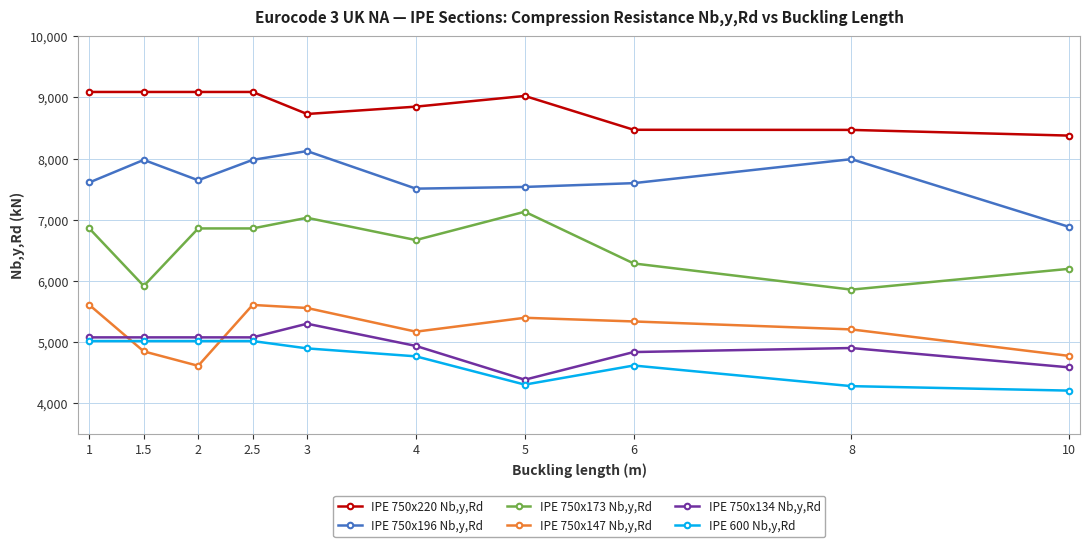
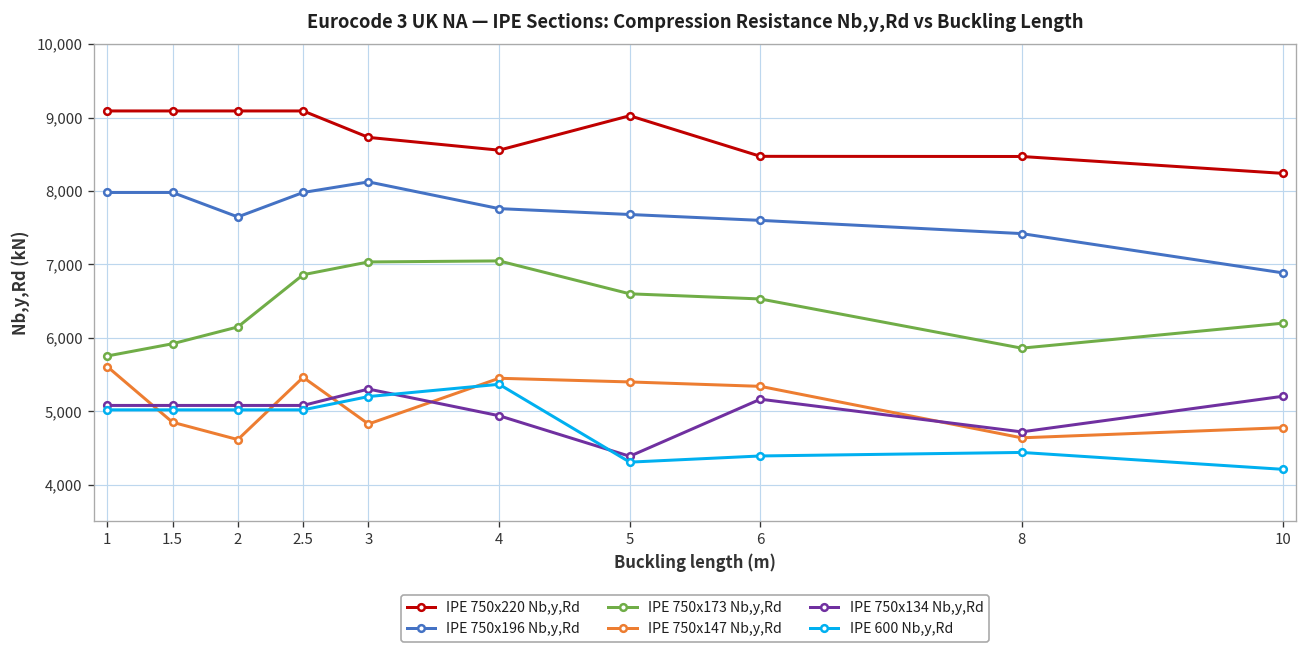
IPE 750x196 Nb,y,Rd, 1: 7,600 -> 8,000
IPE 750x173 Nb,y,Rd, 1: 6,900 -> 5,800
IPE 750x173 Nb,y,Rd, 2: 6,900 -> 6,100
IPE 750x147 Nb,y,Rd, 2.5: 5,600 -> 5,500
IPE 750x147 Nb,y,Rd, 3: 5,600 -> 4,800
IPE 600 Nb,y,Rd, 3: 4,900 -> 5,200
IPE 750x220 Nb,y,Rd, 4: 8,900 -> 8,600
IPE 750x196 Nb,y,Rd, 4: 7,500 -> 7,800
IPE 750x173 Nb,y,Rd, 4: 6,700 -> 7,000
IPE 750x147 Nb,y,Rd, 4: 5,200 -> 5,500
IPE 600 Nb,y,Rd, 4: 4,800 -> 5,400
IPE 750x196 Nb,y,Rd, 5: 7,500 -> 7,700
IPE 750x173 Nb,y,Rd, 5: 7,100 -> 6,600
IPE 750x173 Nb,y,Rd, 6: 6,300 -> 6,500
IPE 750x134 Nb,y,Rd, 6: 4,800 -> 5,200
IPE 600 Nb,y,Rd, 6: 4,600 -> 4,400
IPE 750x196 Nb,y,Rd, 8: 8,000 -> 7,400
IPE 750x147 Nb,y,Rd, 8: 5,200 -> 4,600
IPE 750x134 Nb,y,Rd, 8: 4,900 -> 4,700
IPE 600 Nb,y,Rd, 8: 4,300 -> 4,400
IPE 750x220 Nb,y,Rd, 10: 8,400 -> 8,200
IPE 750x134 Nb,y,Rd, 10: 4,600 -> 5,200
